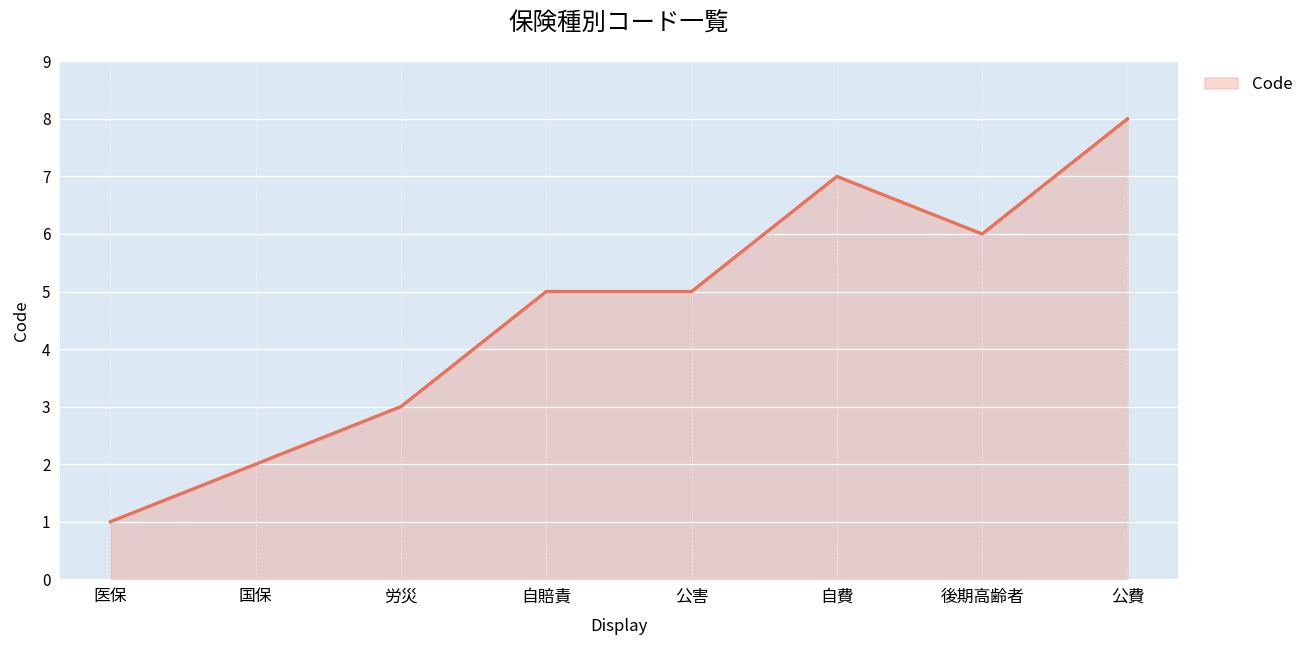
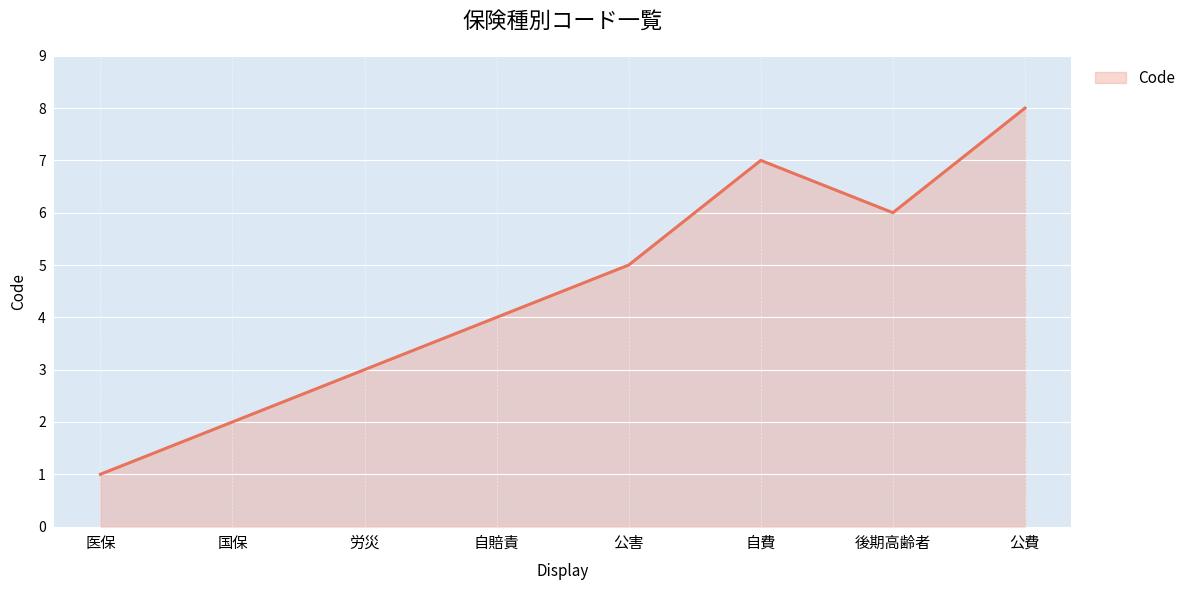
自賠責: 5 -> 4
